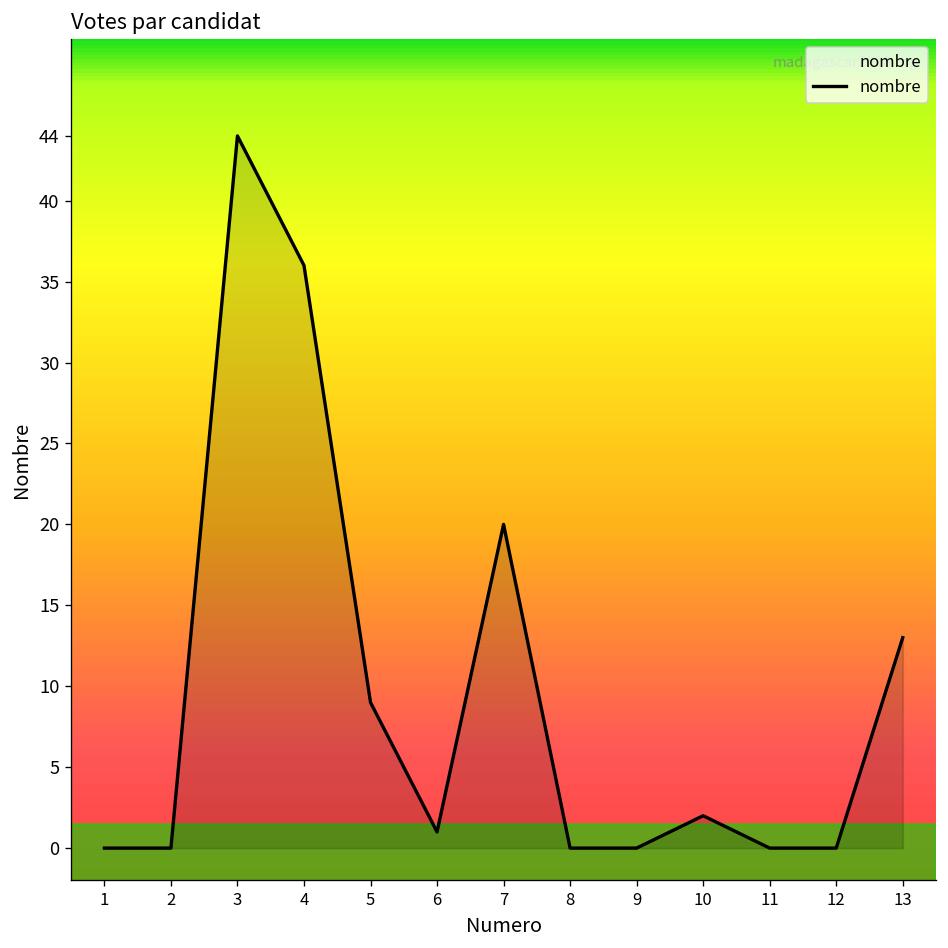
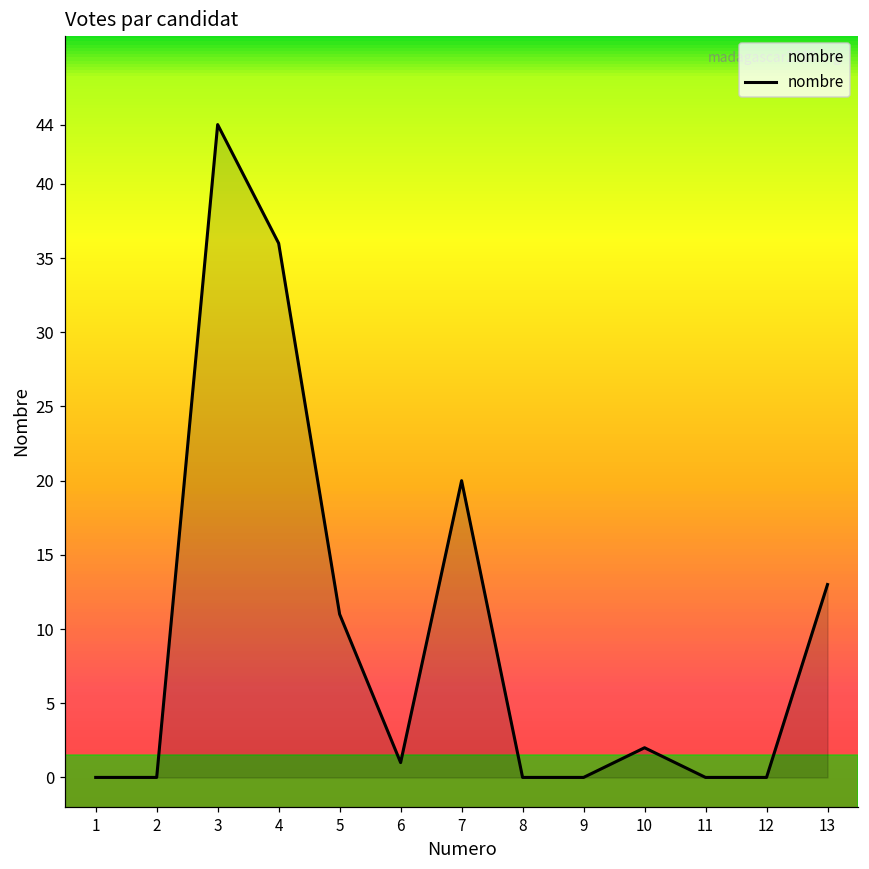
5: 9 -> 11
